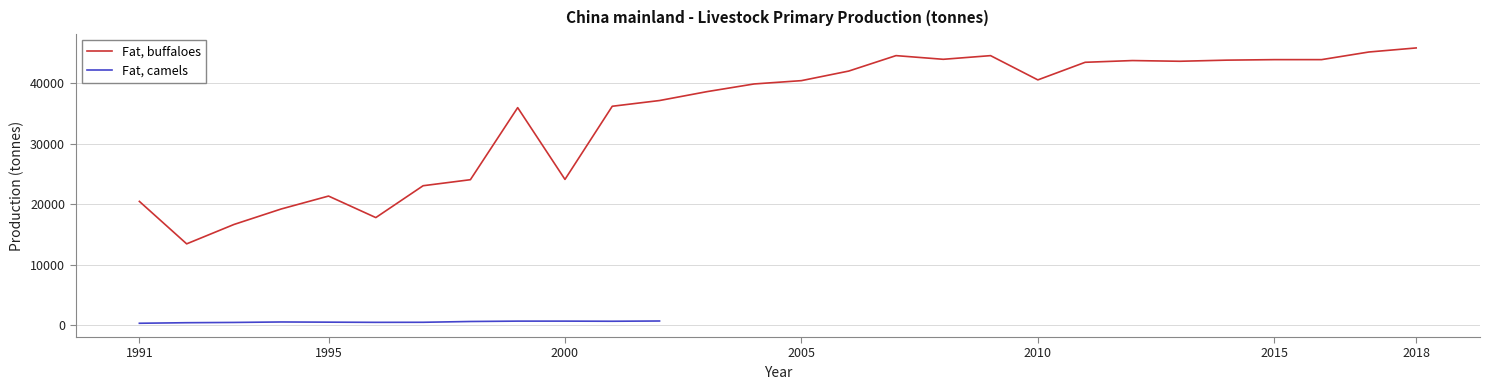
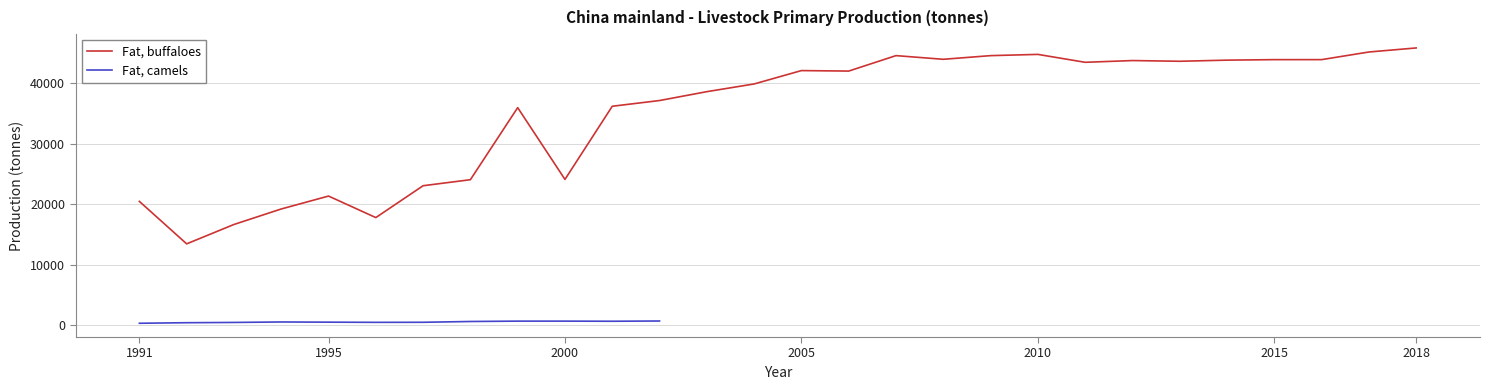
Fat, buffaloes, 2005: 40000 -> 42000
Fat, buffaloes, 2010: 41000 -> 45000
